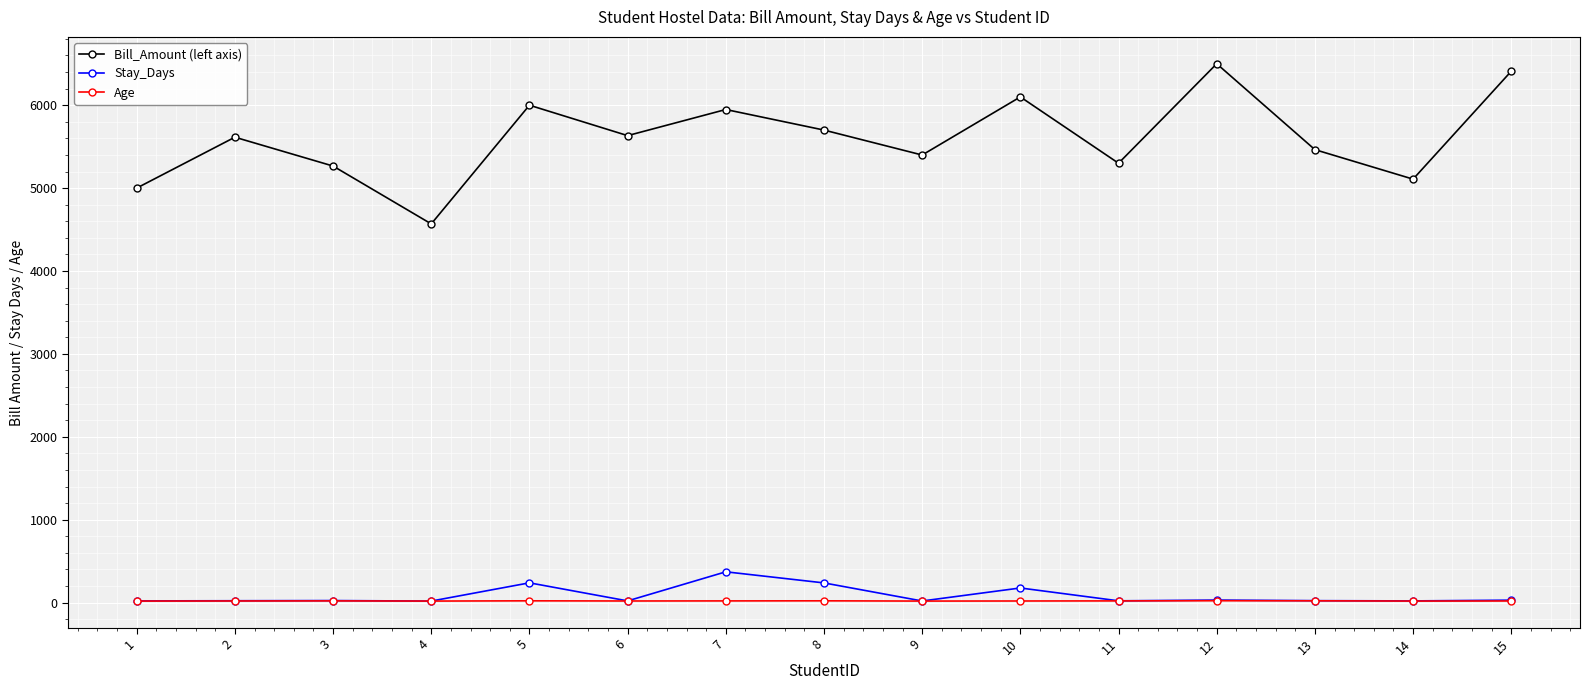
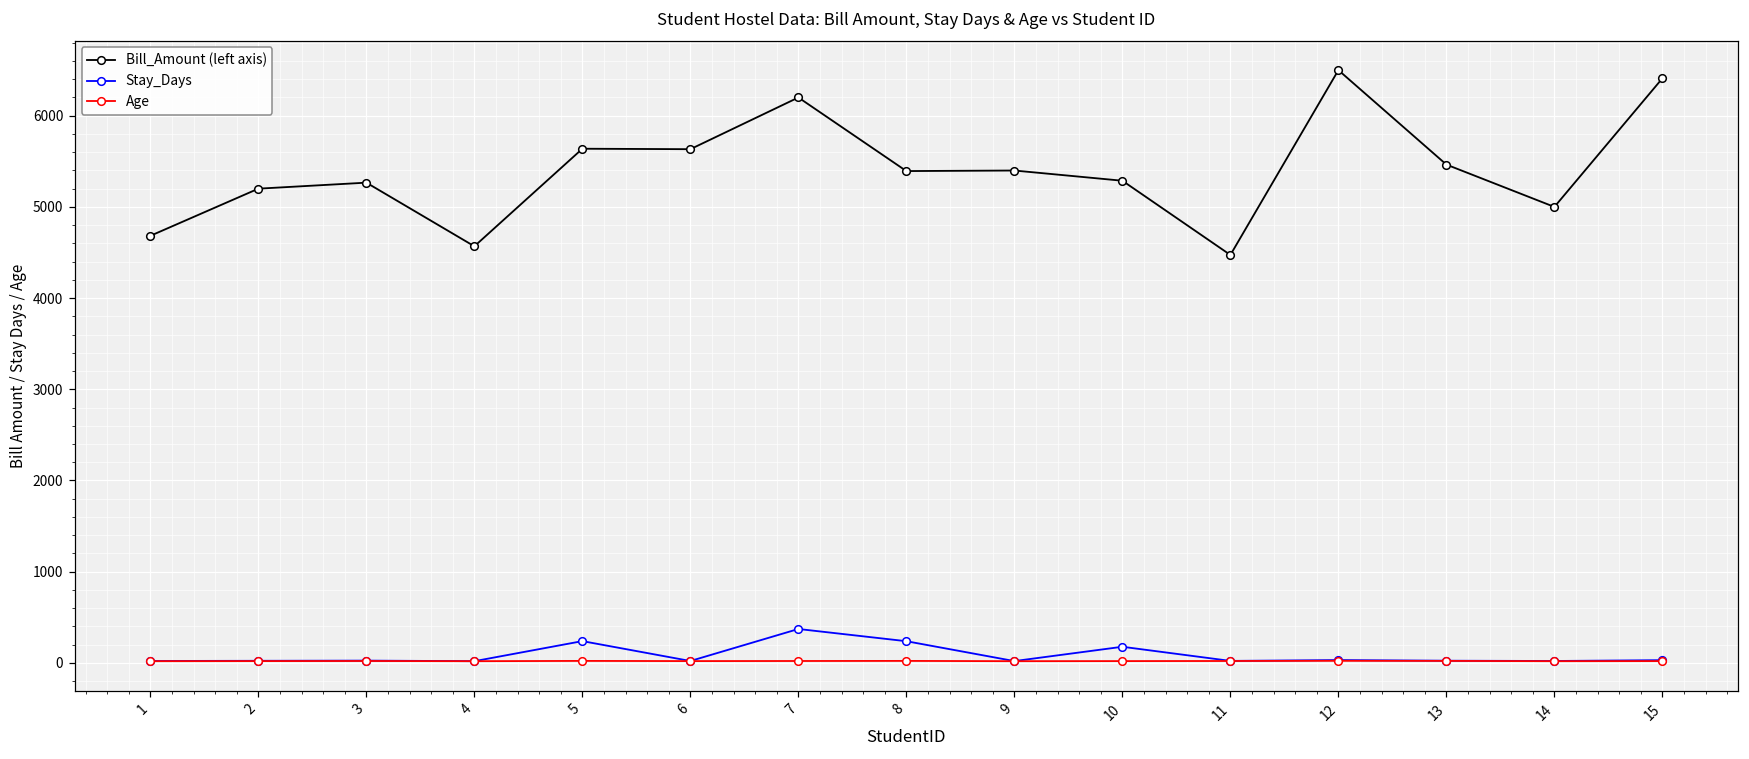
Bill_Amount (left axis), 1: 5000 -> 4700
Bill_Amount (left axis), 2: 5600 -> 5200
Bill_Amount (left axis), 5: 6000 -> 5600
Bill_Amount (left axis), 7: 5900 -> 6200
Bill_Amount (left axis), 8: 5700 -> 5400
Bill_Amount (left axis), 10: 6100 -> 5300
Bill_Amount (left axis), 11: 5300 -> 4500
Bill_Amount (left axis), 14: 5100 -> 5000
